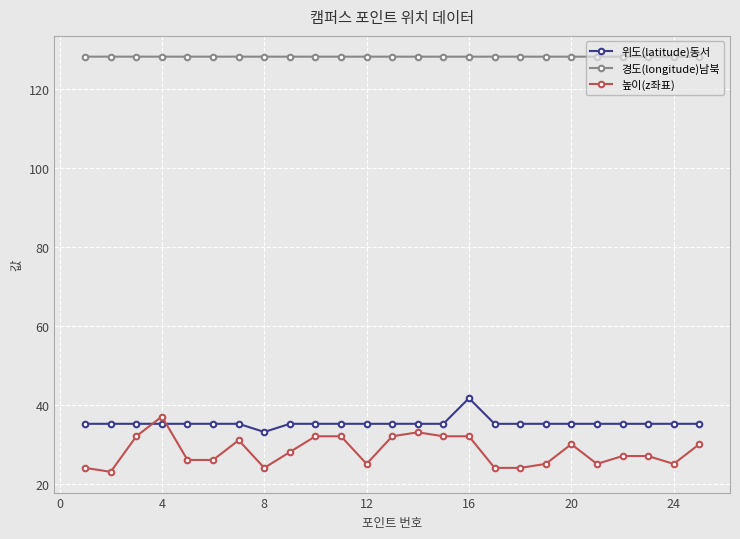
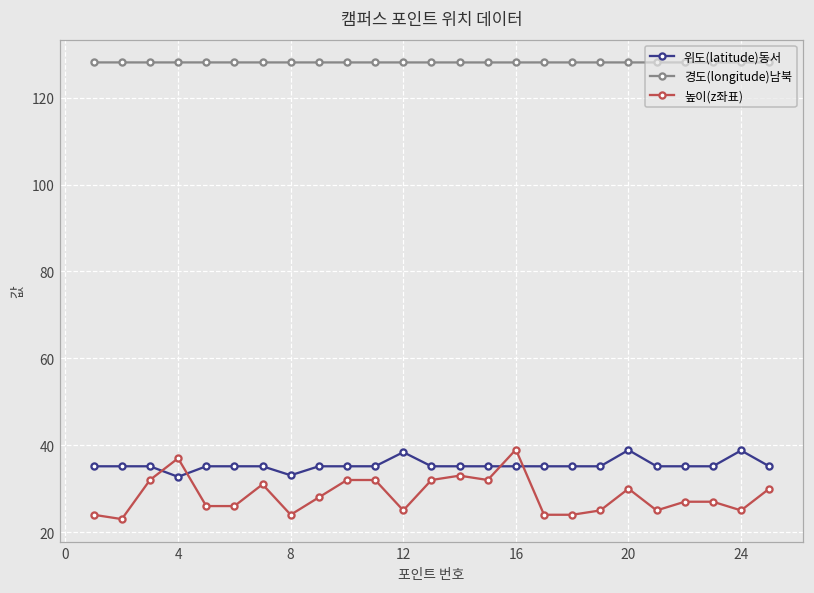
위도(latitude)동서, 4: 35 -> 33
위도(latitude)동서, 12: 35 -> 38
위도(latitude)동서, 16: 42 -> 35
높이(z좌표), 16: 32 -> 39
위도(latitude)동서, 20: 35 -> 39
위도(latitude)동서, 24: 35 -> 39
